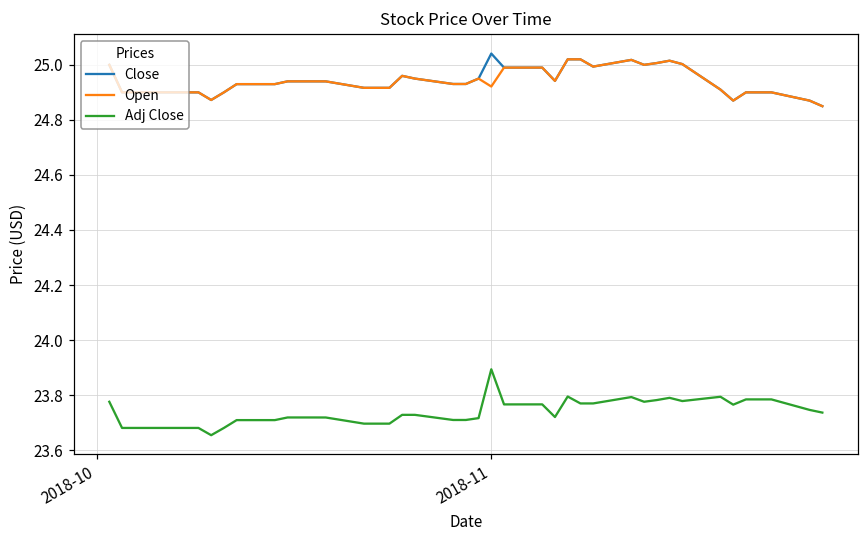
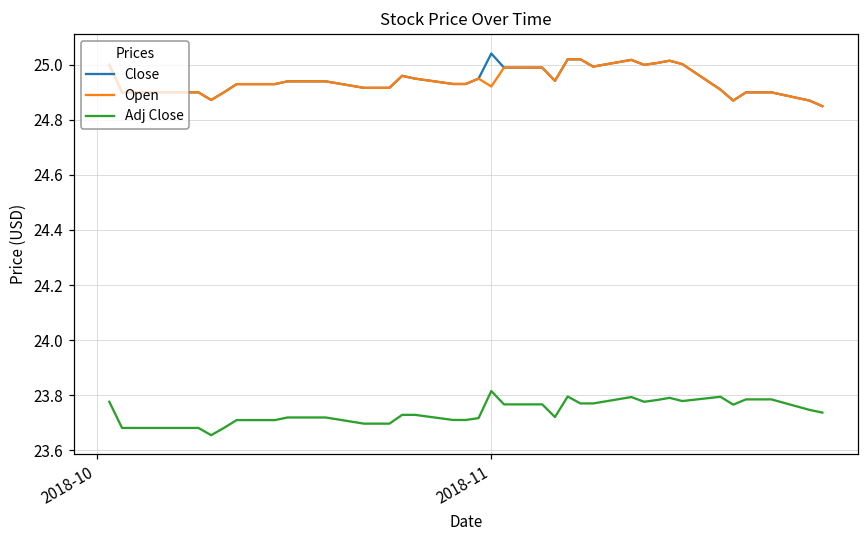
Adj Close, 2018-11: 23.89 -> 23.81
